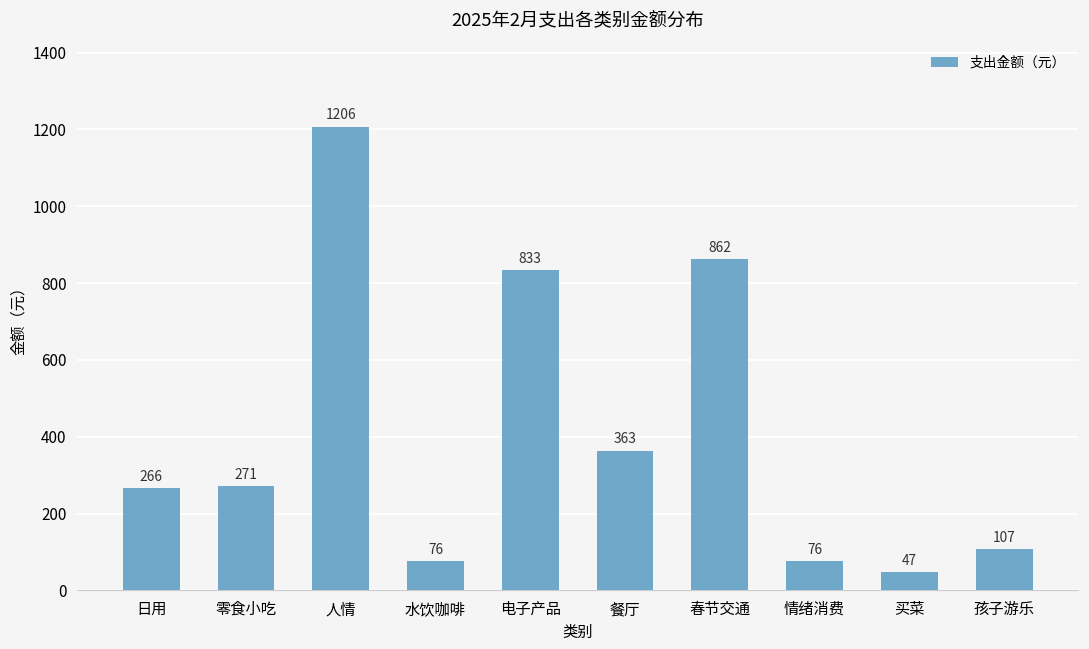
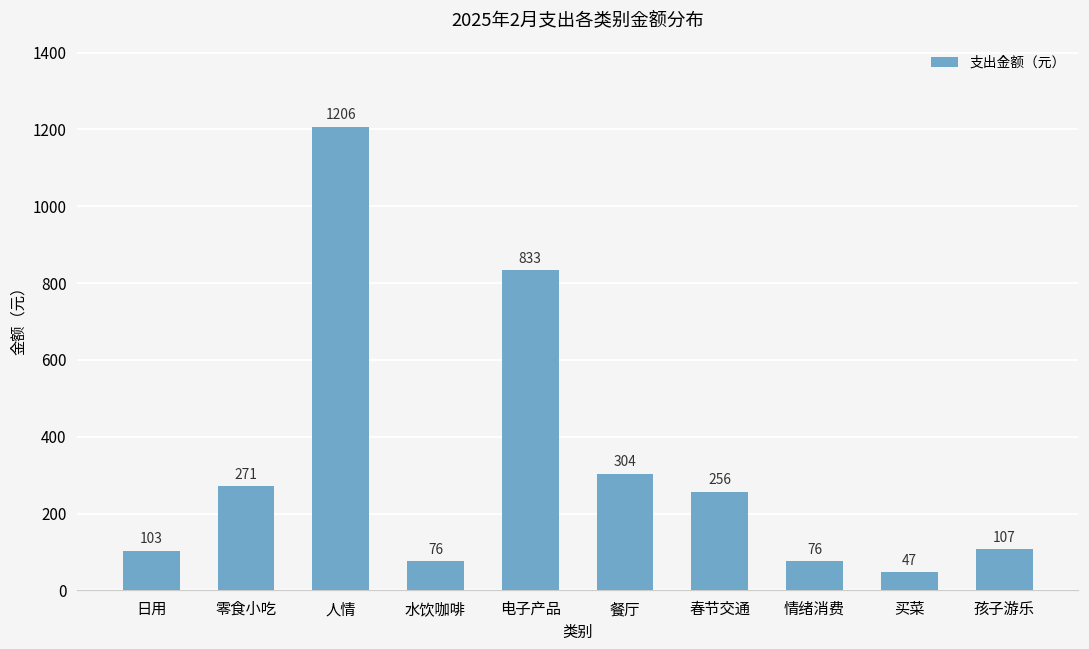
日用: 266 -> 103
餐厅: 363 -> 304
春节交通: 862 -> 256
